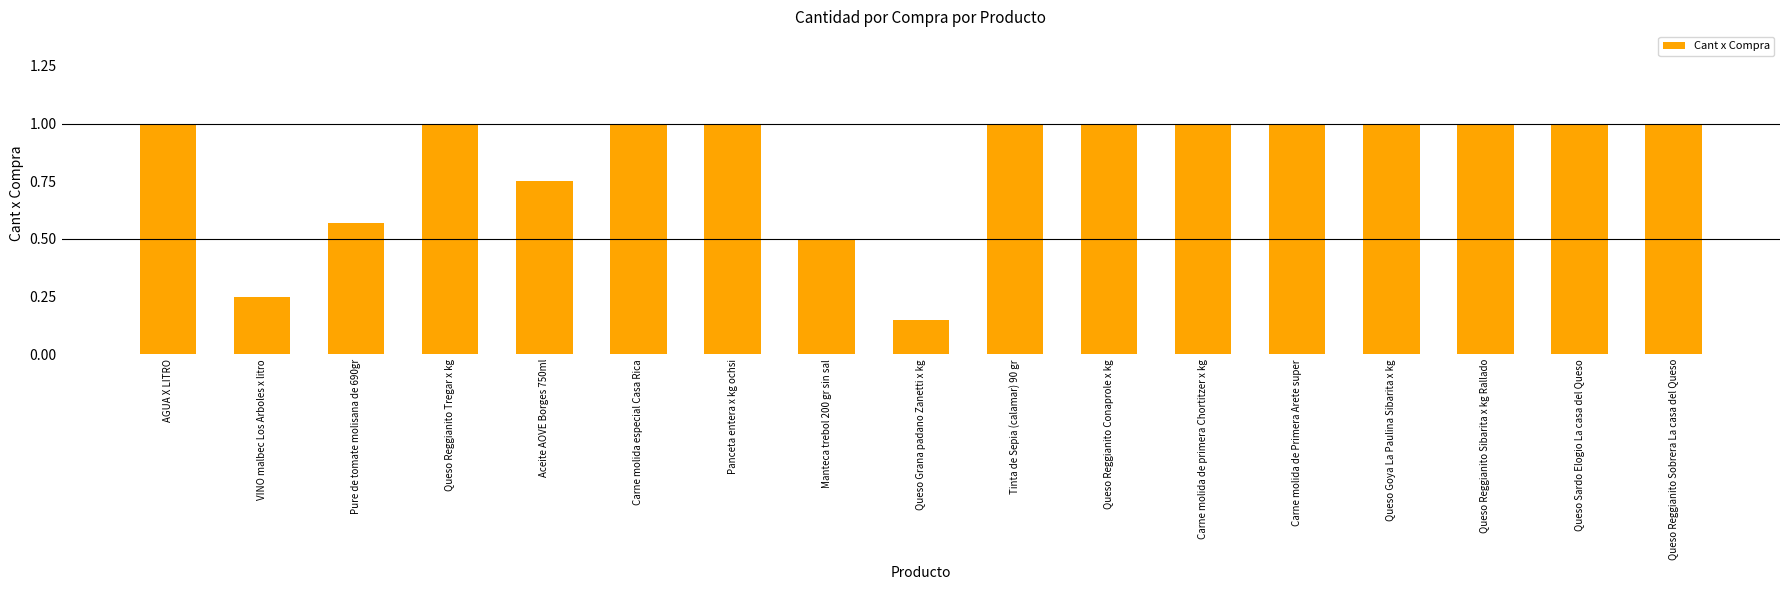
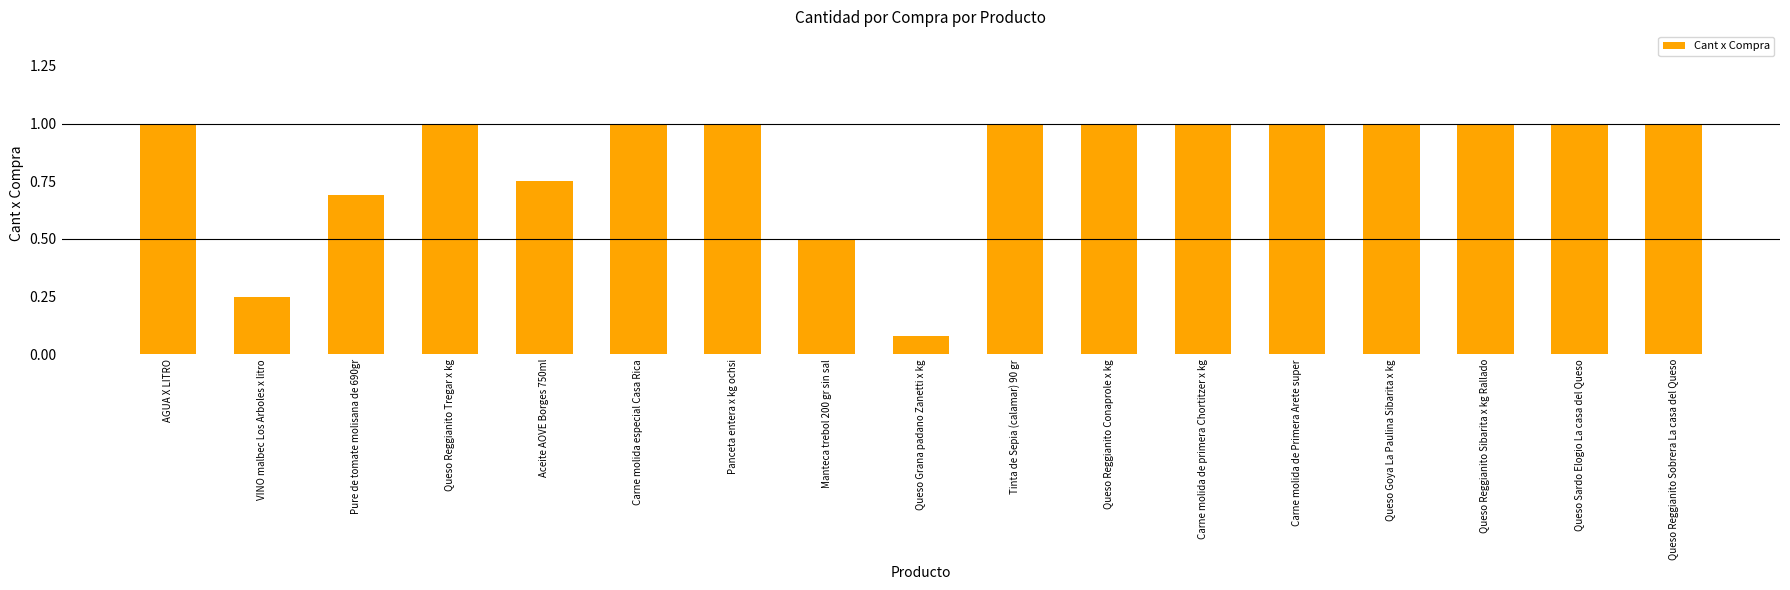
Pure de tomate molisana de 690gr: 0.57 -> 0.69
Queso Grana padano Zanetti x kg: 0.15 -> 0.08
